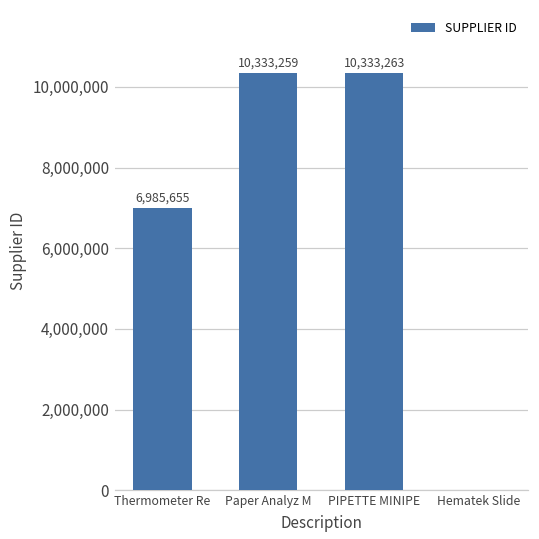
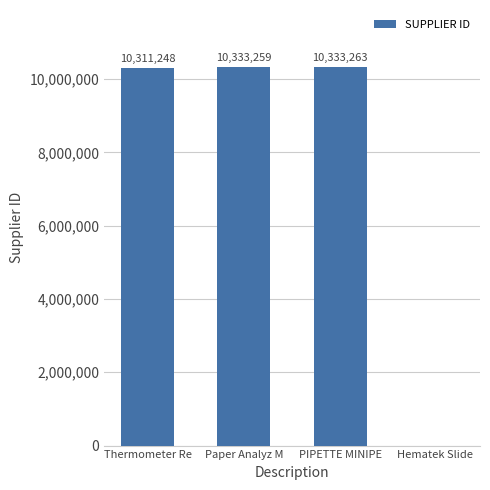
Thermometer Re: 6,985,655 -> 10,311,248
